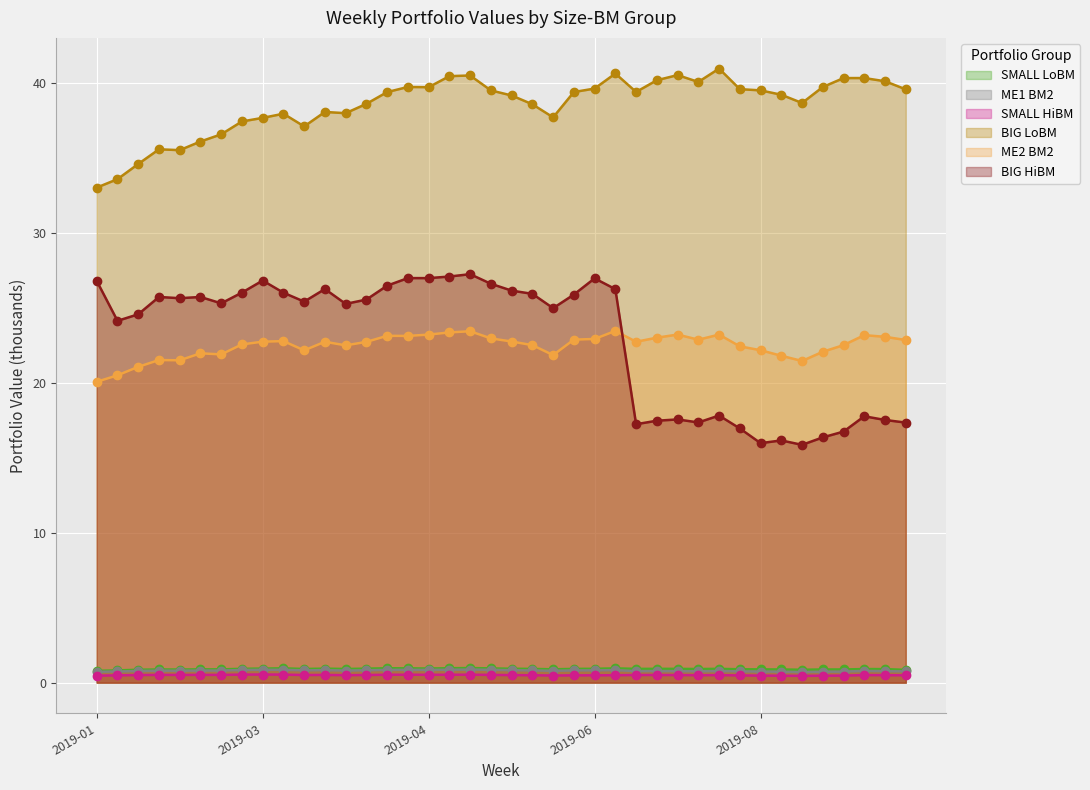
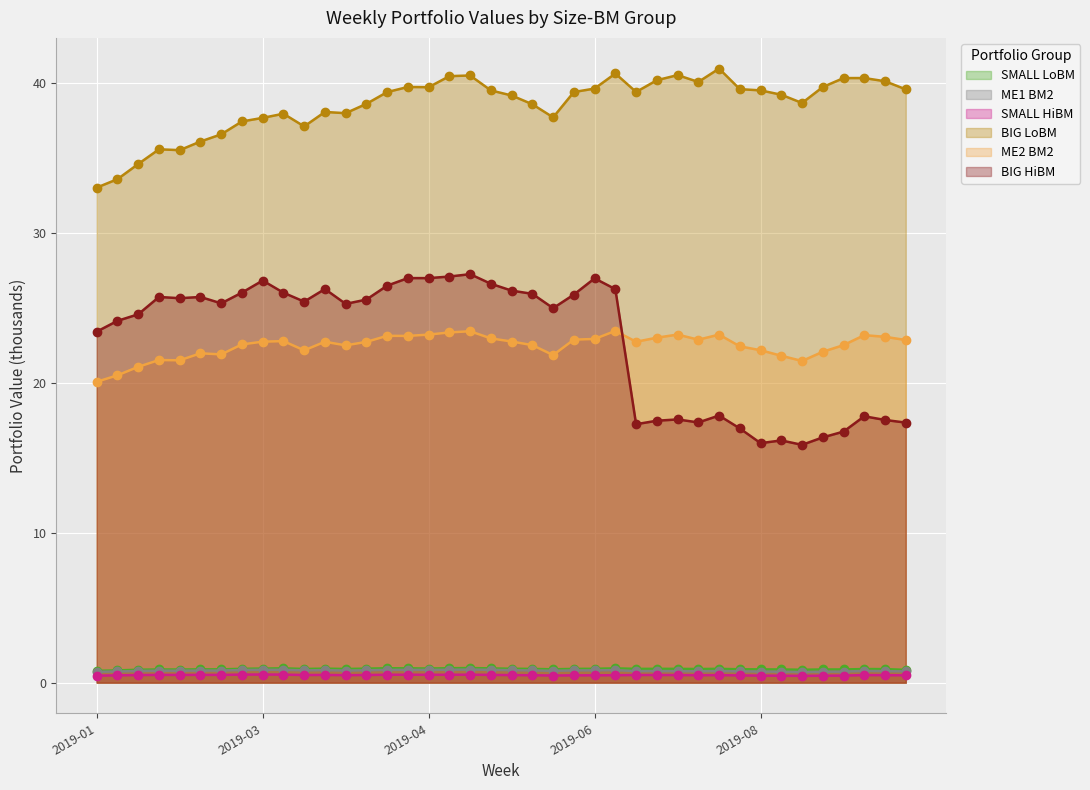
BIG HiBM, 2019-01: 26.8 -> 23.4
